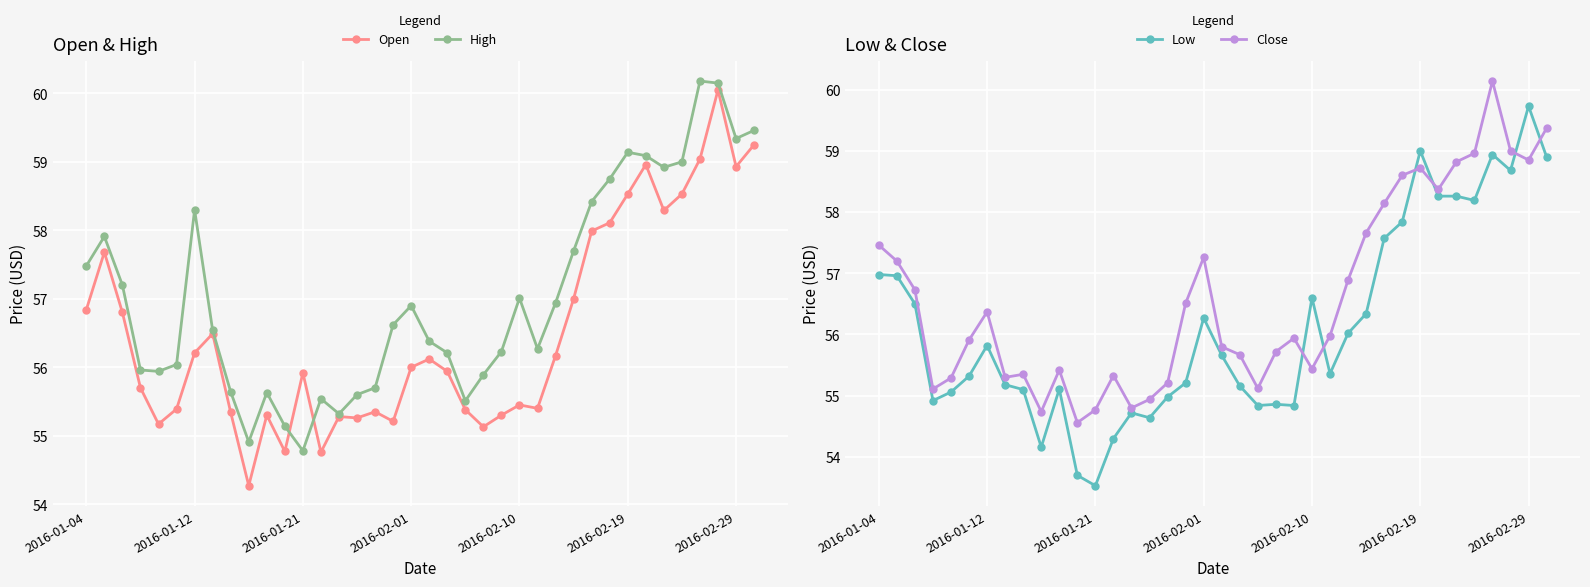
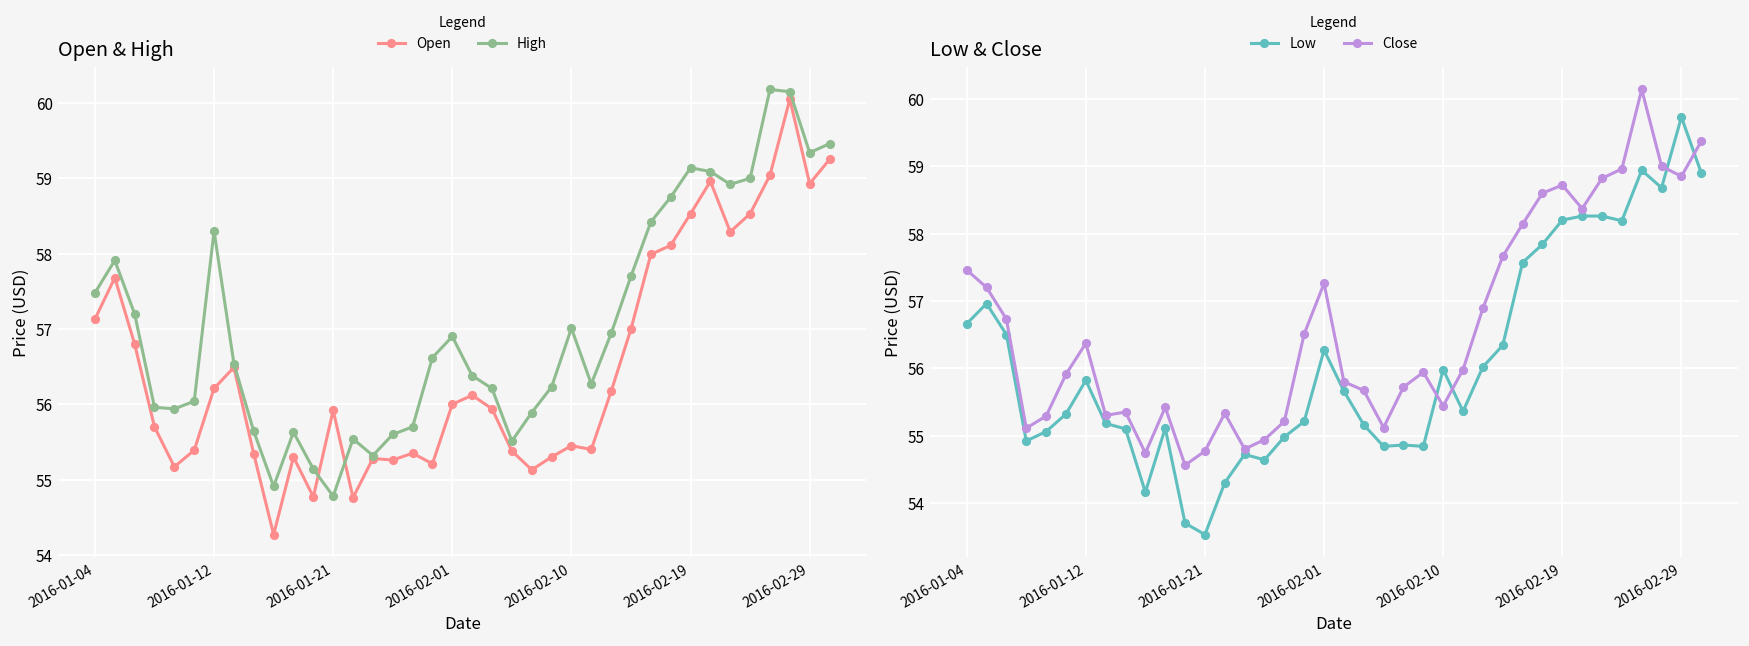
Open & High, Open, 2016-01-04: 56.8 -> 57.1
Low & Close, Low, 2016-01-04: 57.0 -> 56.7
Low & Close, Low, 2016-02-10: 56.6 -> 56.0
Low & Close, Low, 2016-02-19: 59.0 -> 58.2
